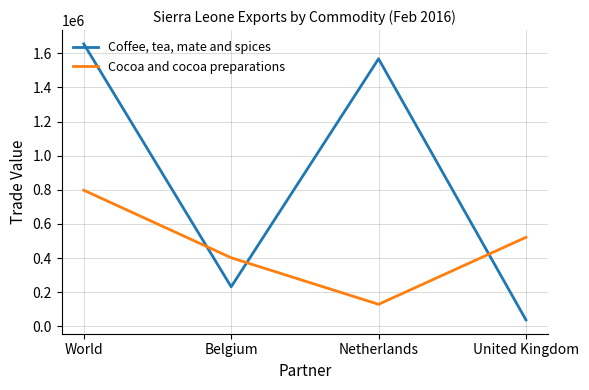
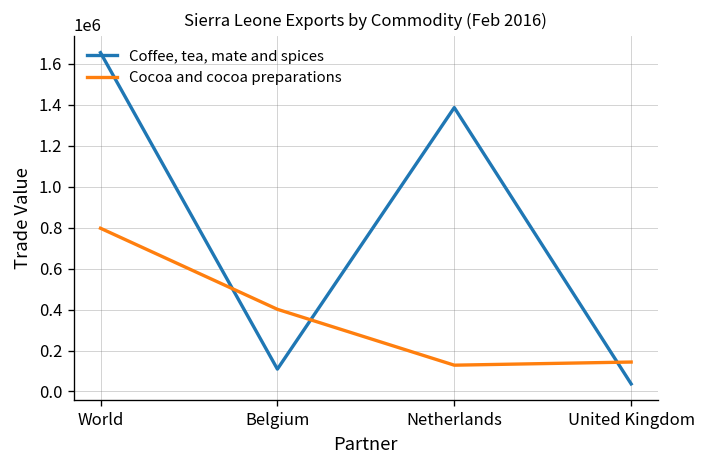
Coffee, tea, mate and spices, Belgium: 230000 -> 110000
Coffee, tea, mate and spices, Netherlands: 1570000 -> 1390000
Cocoa and cocoa preparations, United Kingdom: 520000 -> 140000
